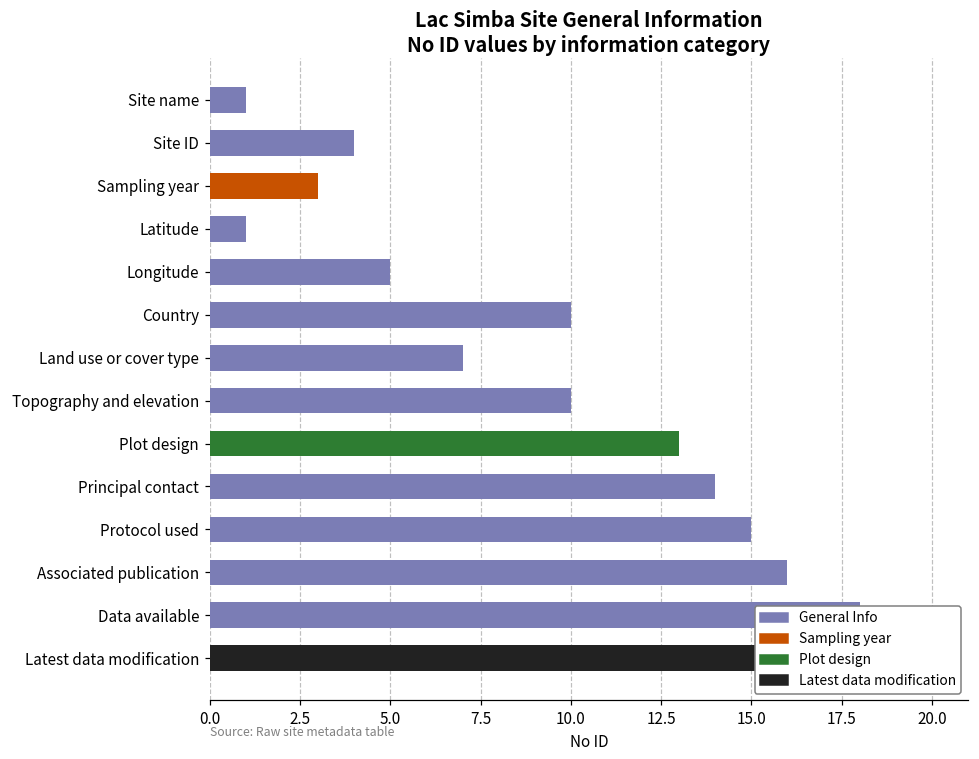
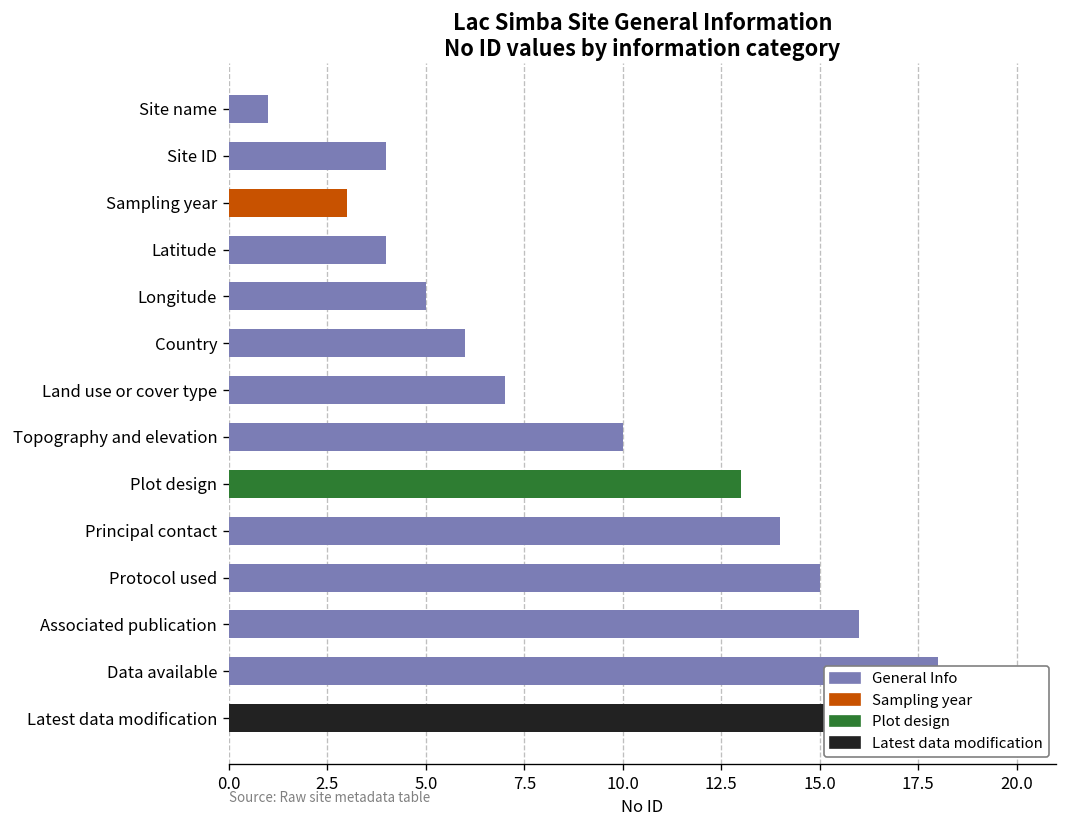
Latitude: 1 -> 4
Country: 10 -> 6
